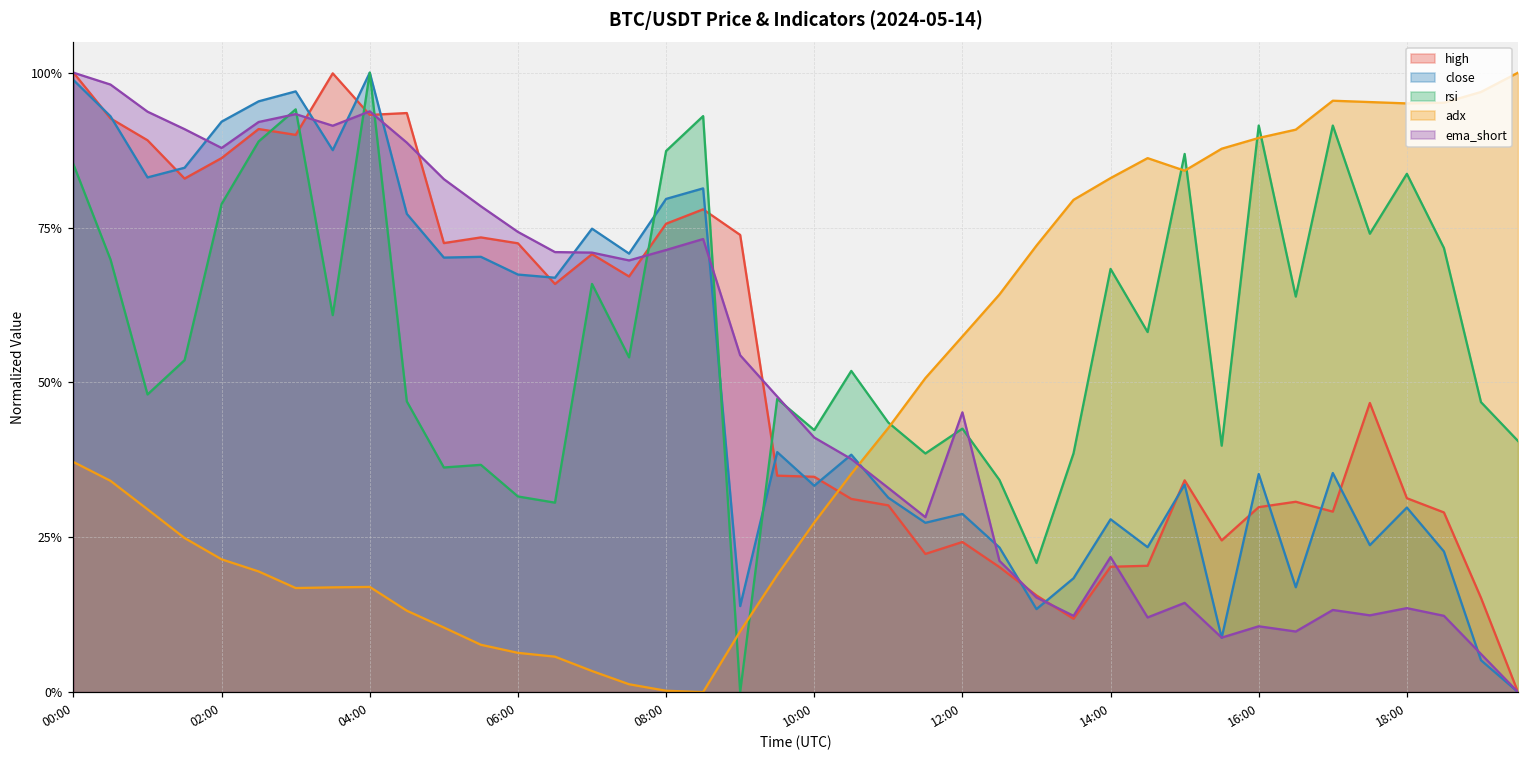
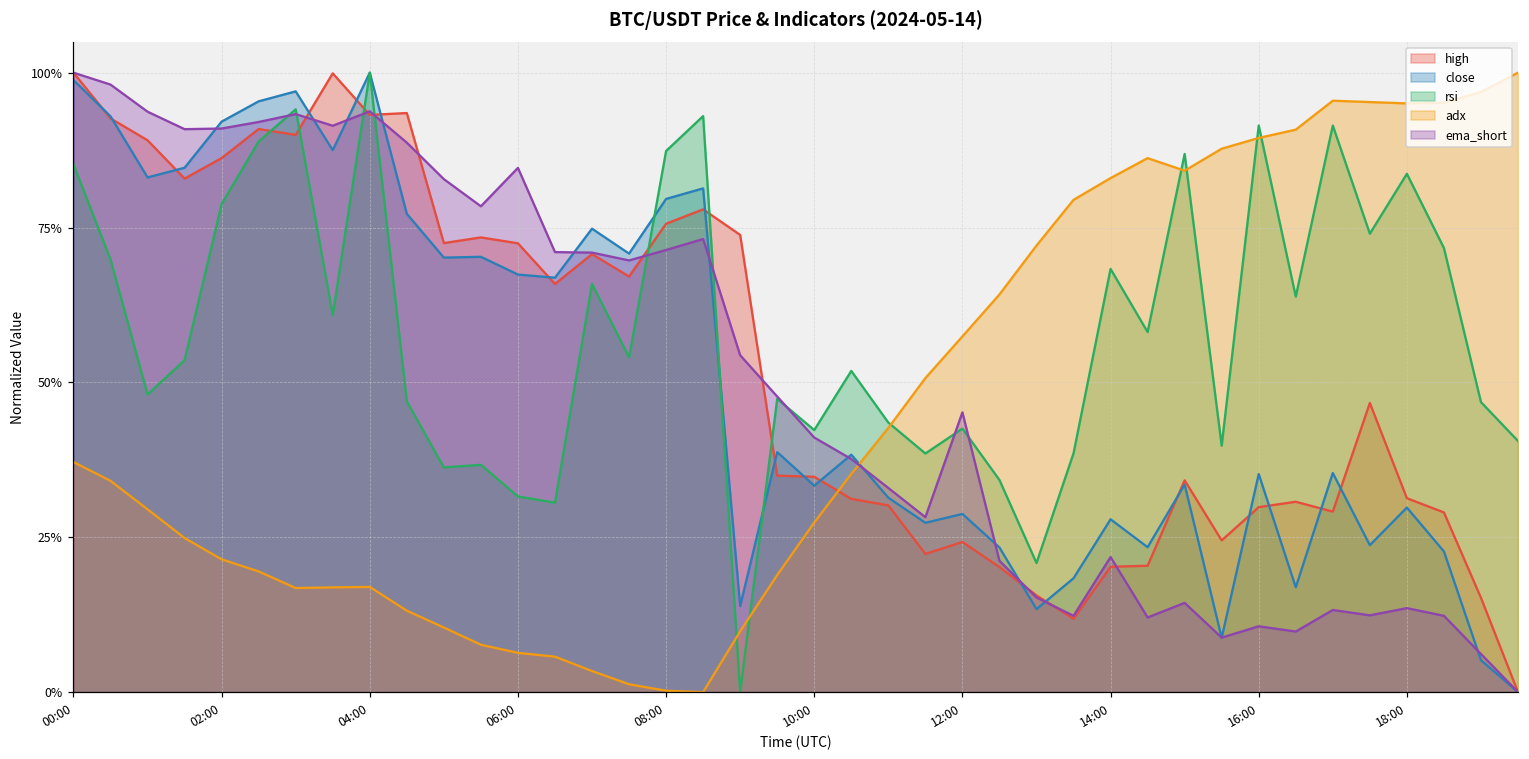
ema_short, 02:00: 88% -> 91%
ema_short, 06:00: 74% -> 85%
